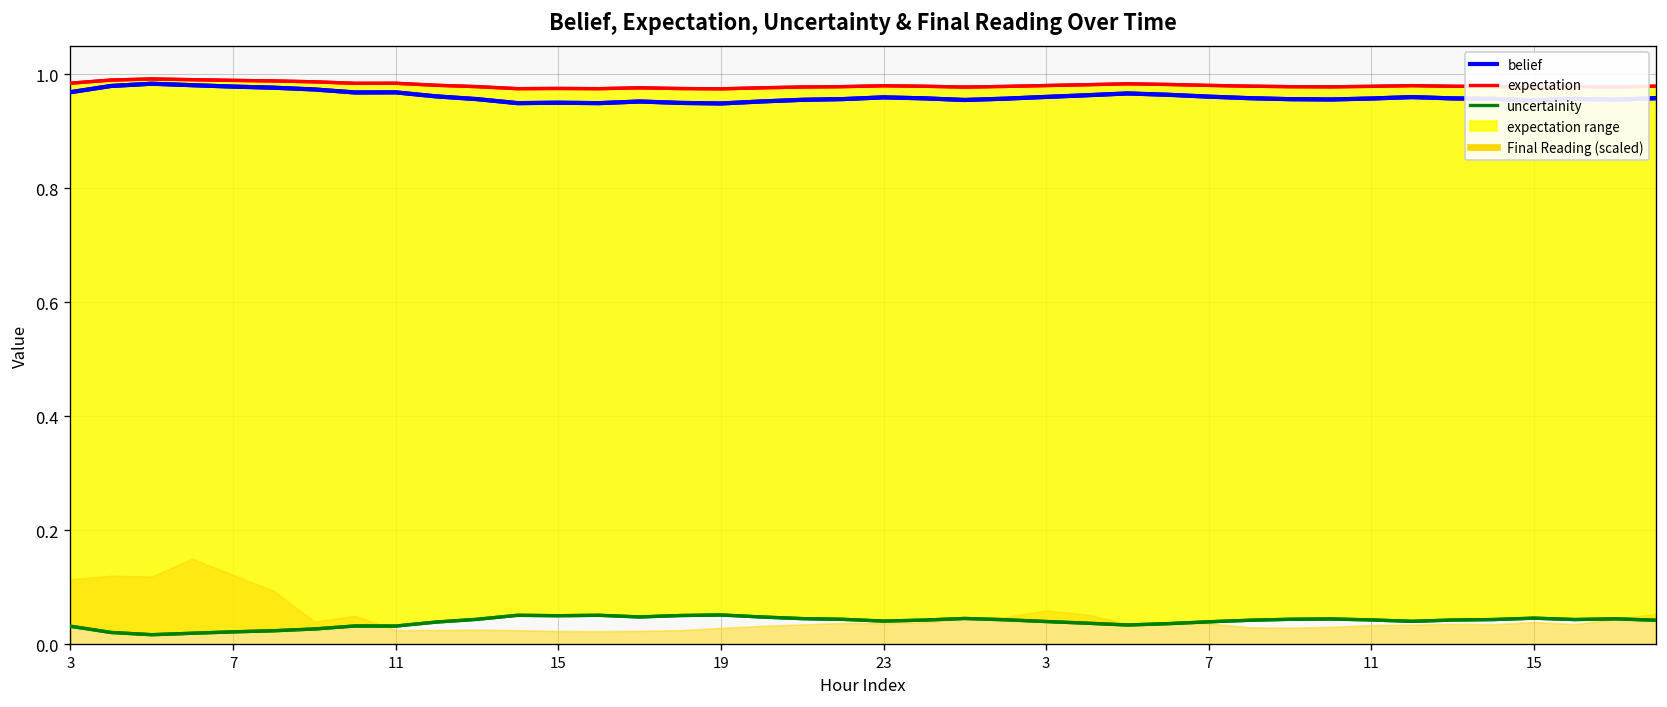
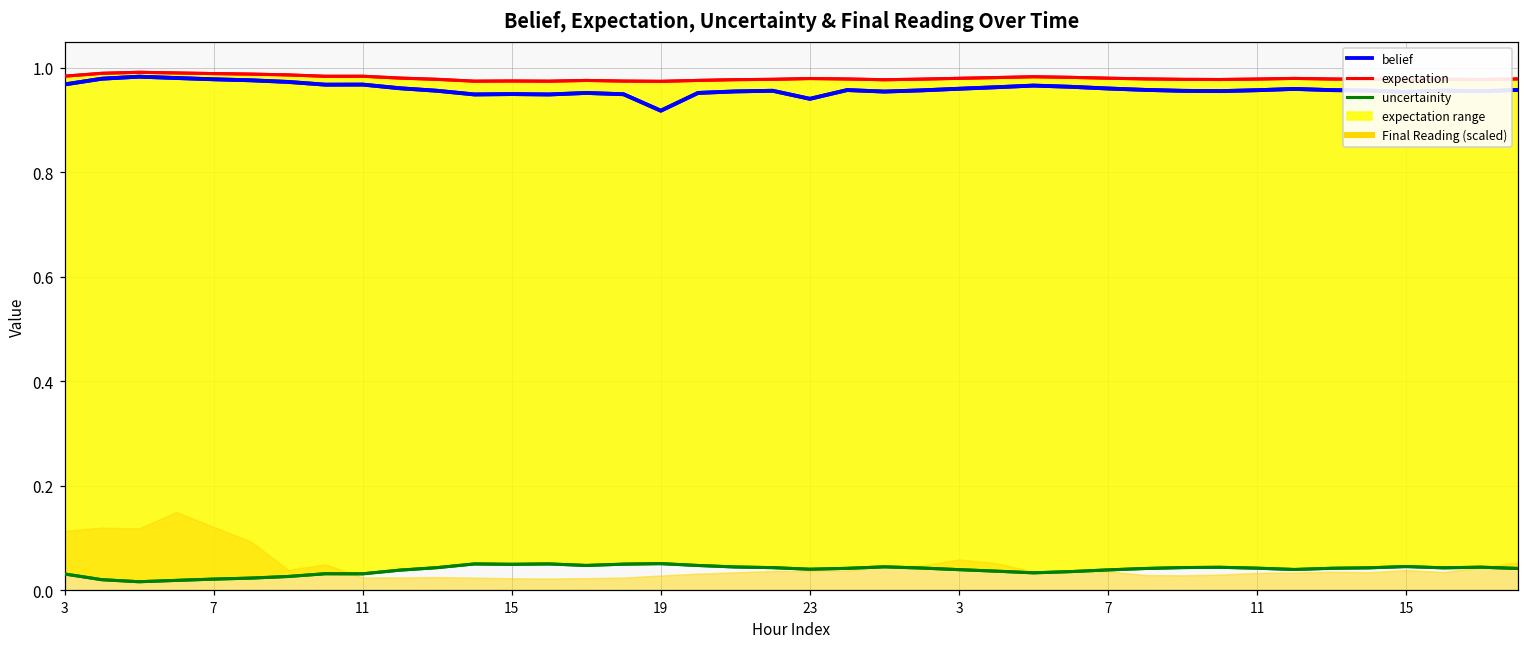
belief, 19: 0.95 -> 0.92
belief, 23: 0.96 -> 0.94
